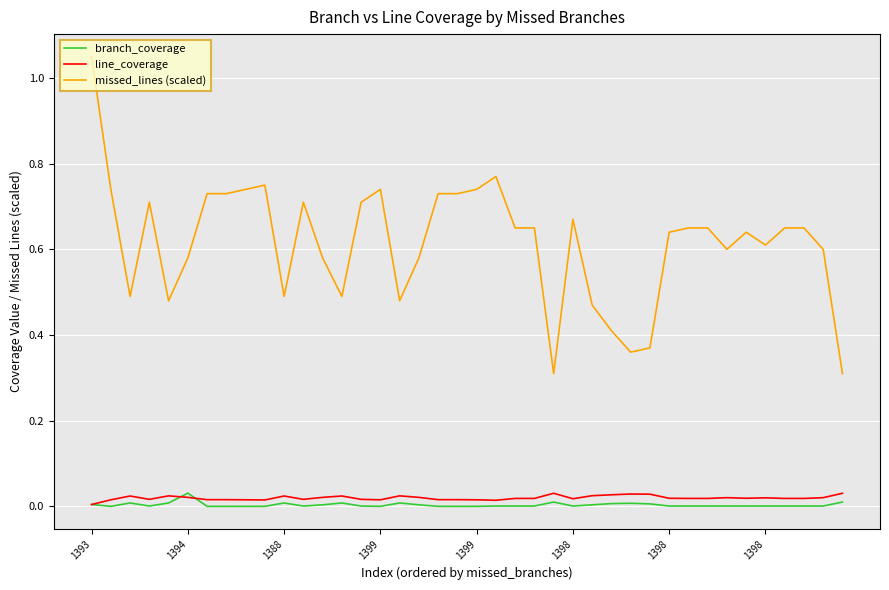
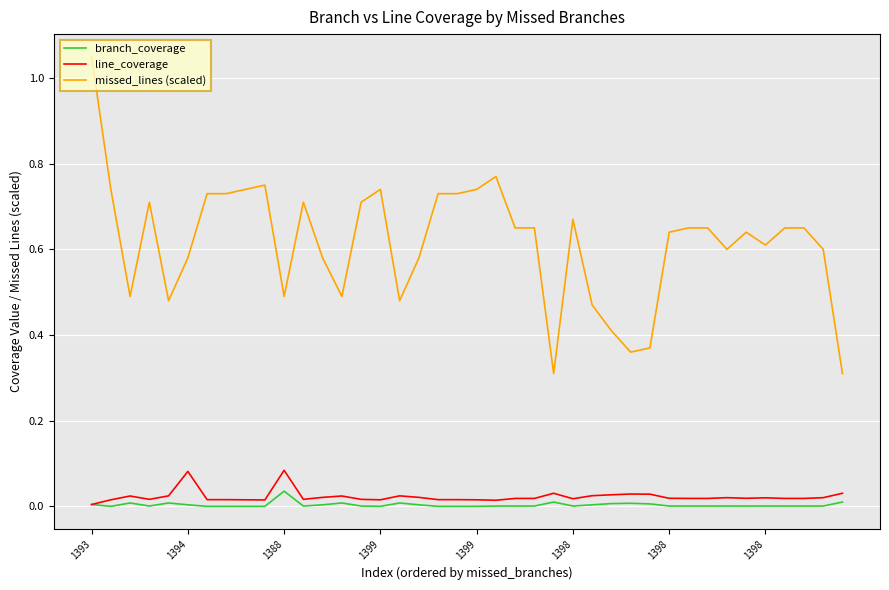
branch_coverage, 1394: 0.03 -> 0.00
line_coverage, 1394: 0.02 -> 0.08
branch_coverage, 1388: 0.01 -> 0.04
line_coverage, 1388: 0.02 -> 0.08
